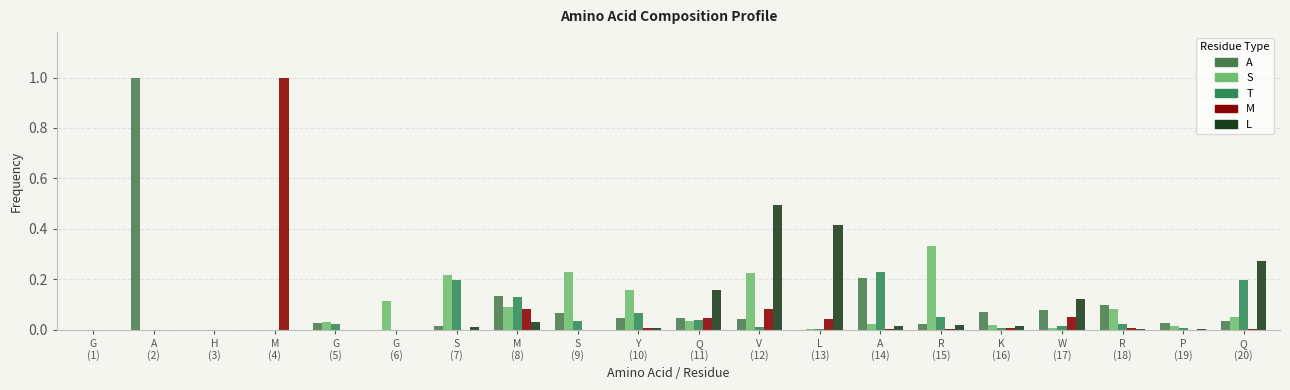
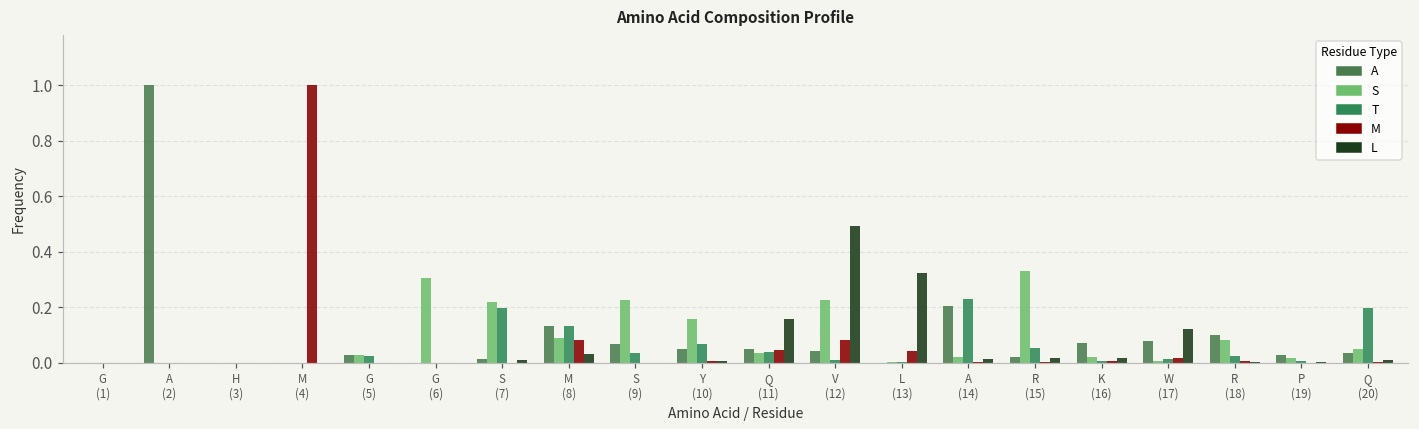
S, G (6): 0.11 -> 0.30
L, L (13): 0.41 -> 0.32
M, W (17): 0.05 -> 0.02
L, Q (20): 0.27 -> 0.01
